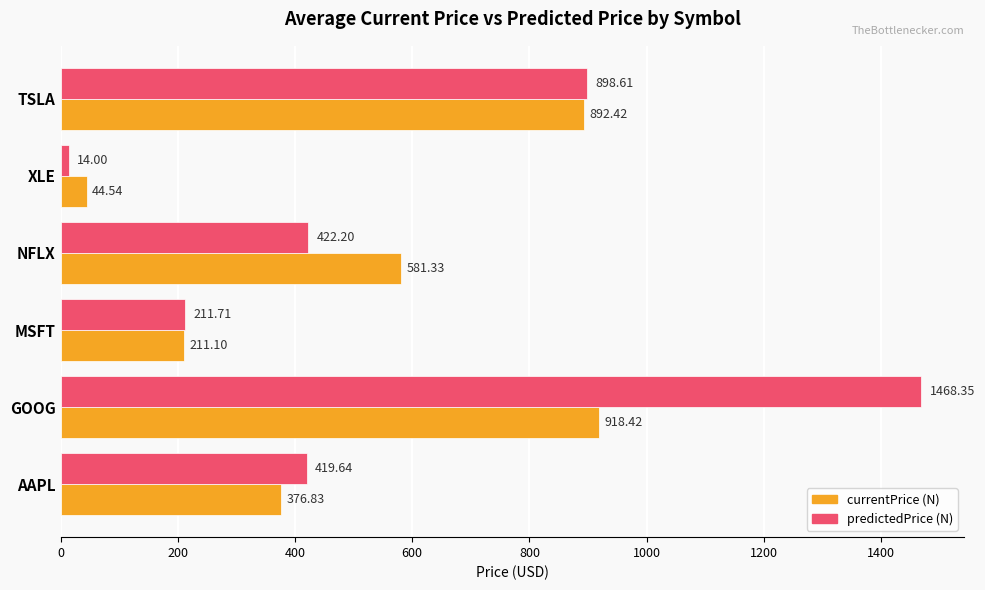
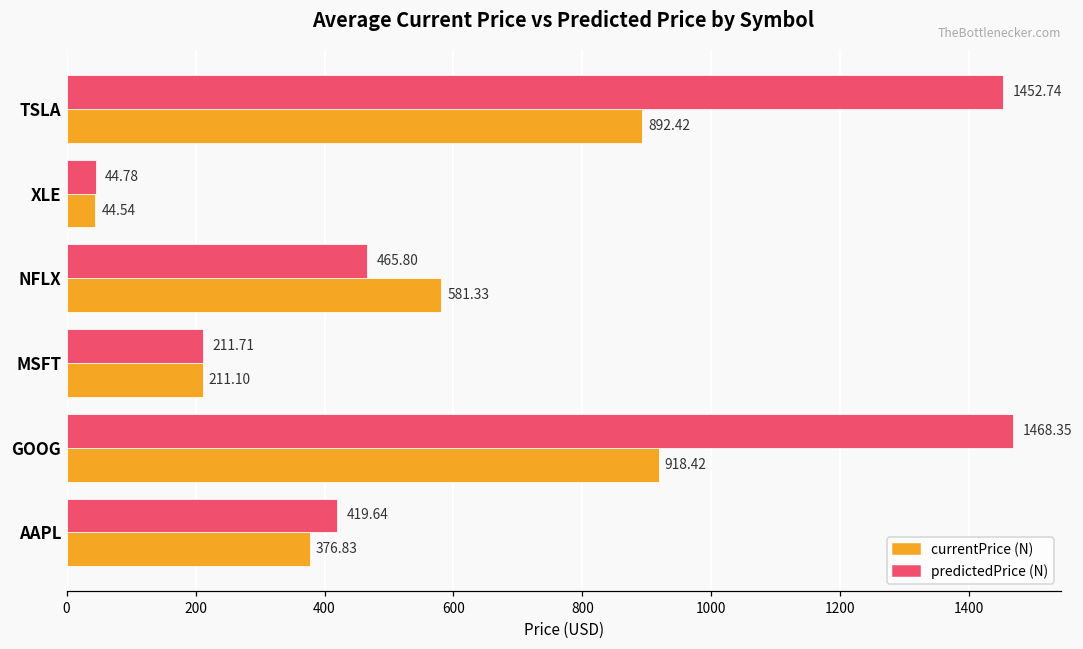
predictedPrice (N), TSLA: 898.61 -> 1452.74
predictedPrice (N), XLE: 14.00 -> 44.78
predictedPrice (N), NFLX: 422.20 -> 465.80
